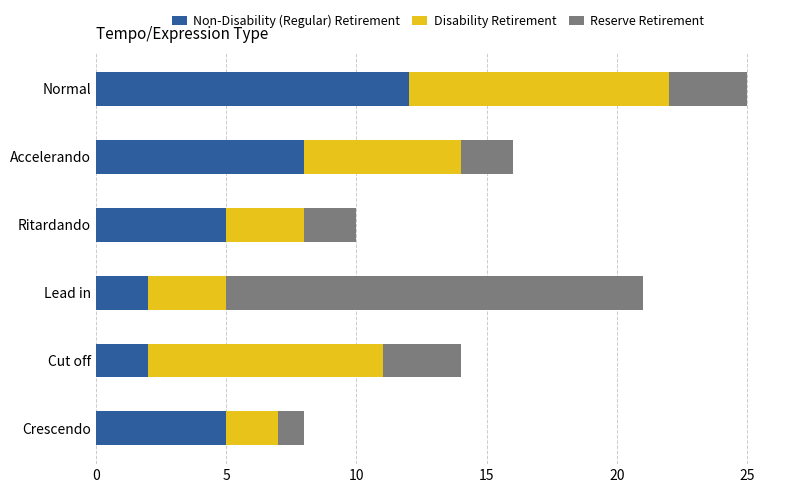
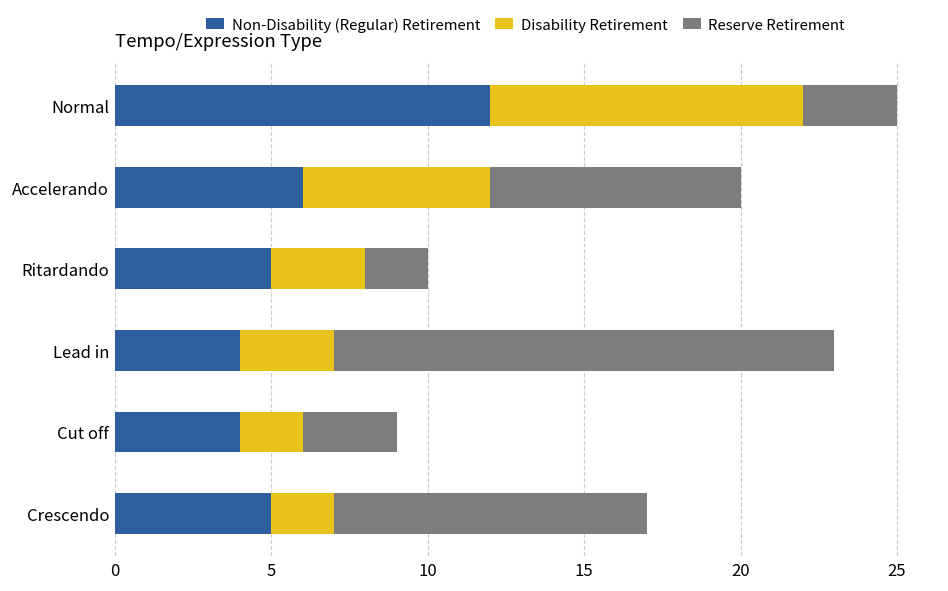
Non-Disability (Regular) Retirement, Accelerando: 8 -> 6
Reserve Retirement, Accelerando: 2 -> 8
Non-Disability (Regular) Retirement, Lead in: 2 -> 4
Non-Disability (Regular) Retirement, Cut off: 2 -> 4
Disability Retirement, Cut off: 9 -> 2
Reserve Retirement, Crescendo: 1 -> 10
